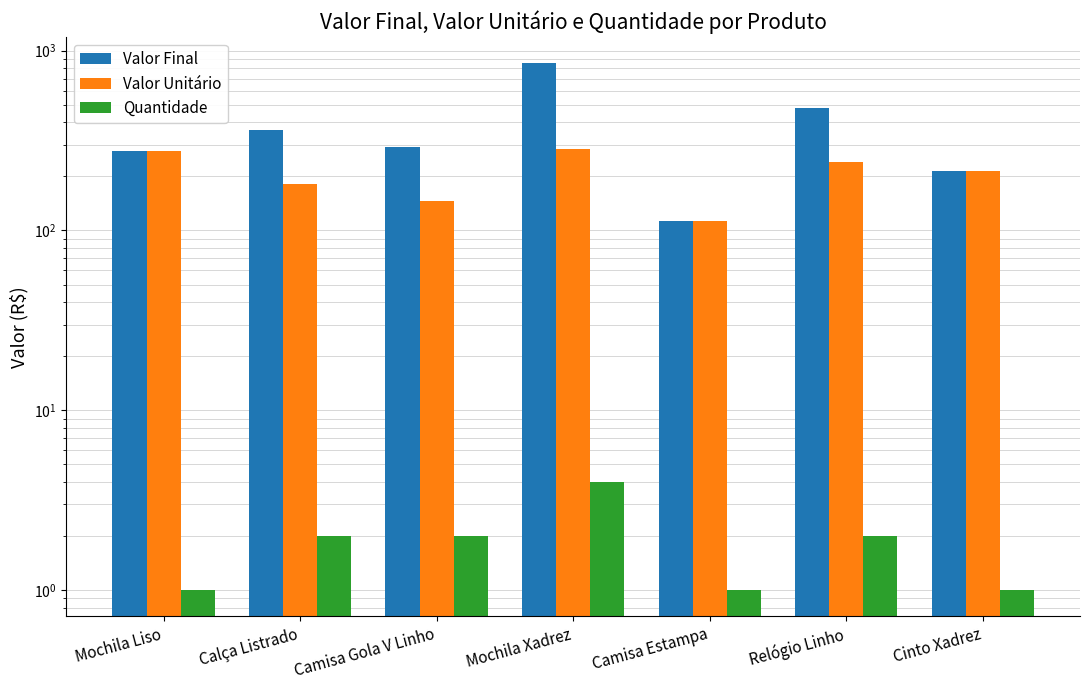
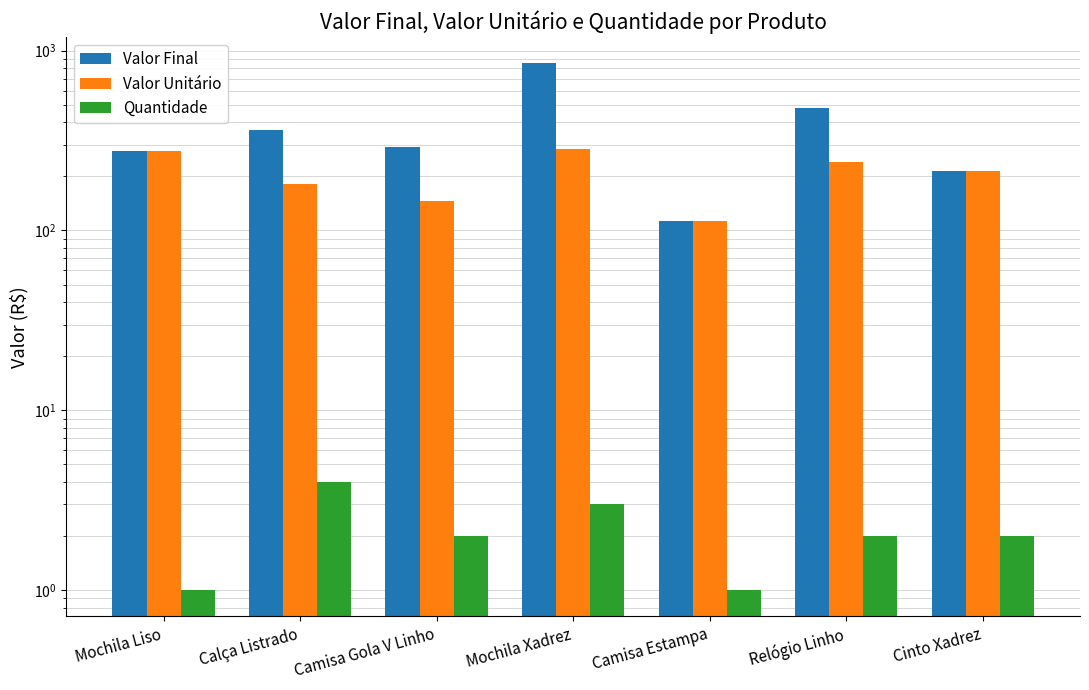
Quantidade, Calça Listrado: 2 -> 4
Quantidade, Mochila Xadrez: 4 -> 3
Quantidade, Cinto Xadrez: 1 -> 2
